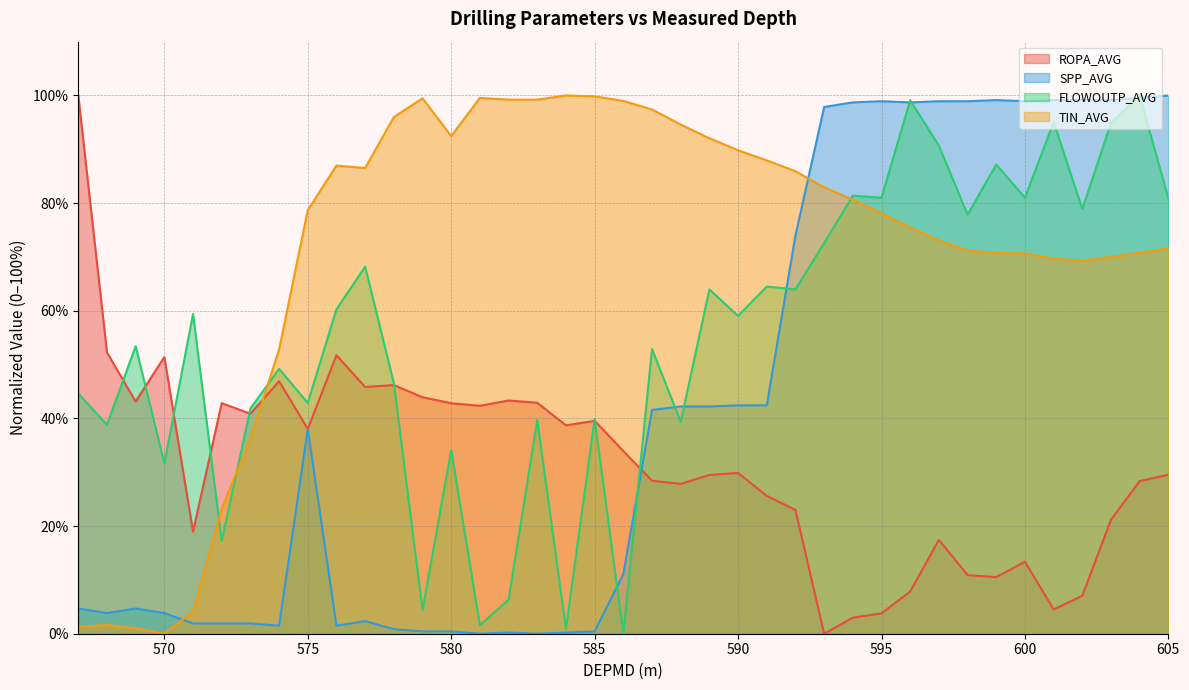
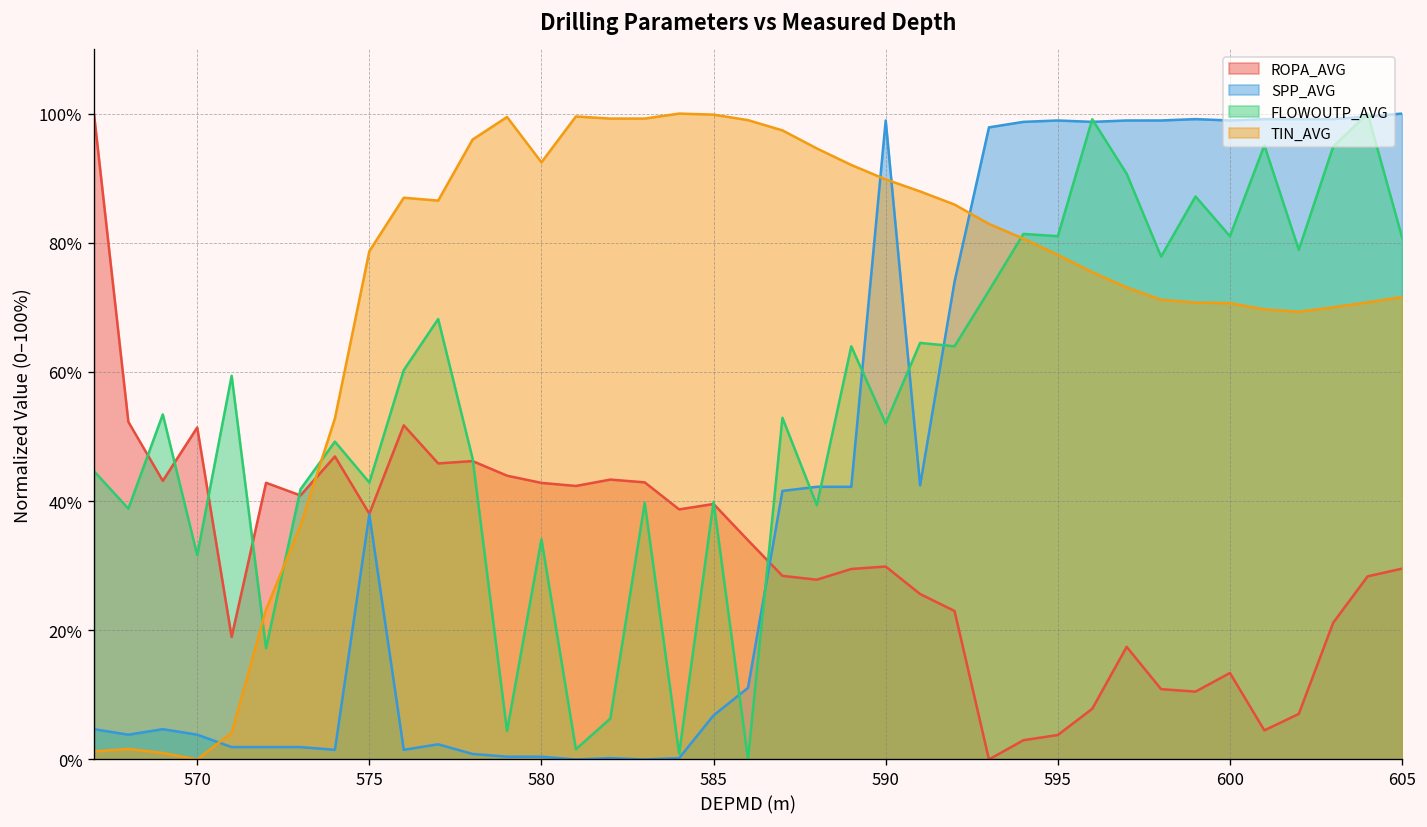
SPP_AVG, 585: 0% -> 7%
SPP_AVG, 590: 42% -> 99%
FLOWOUTP_AVG, 590: 59% -> 52%
